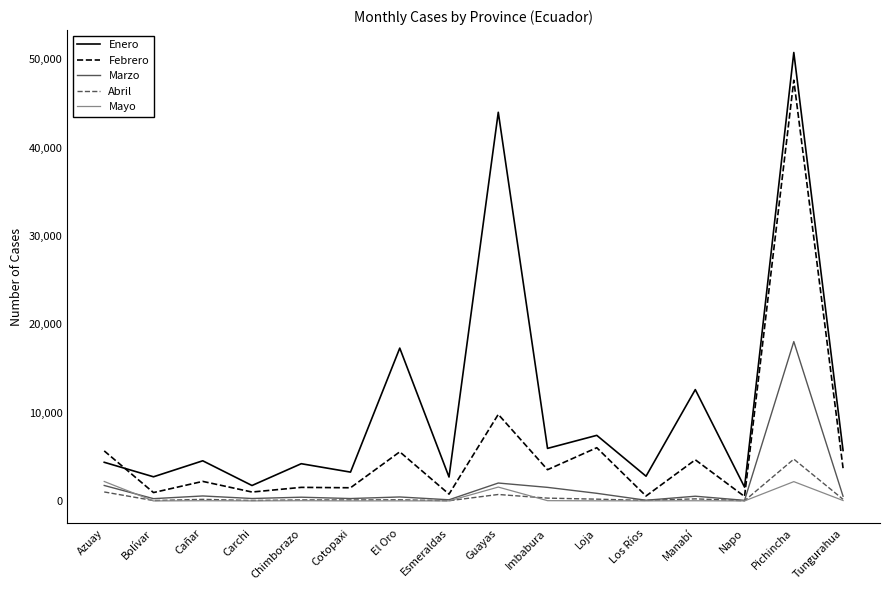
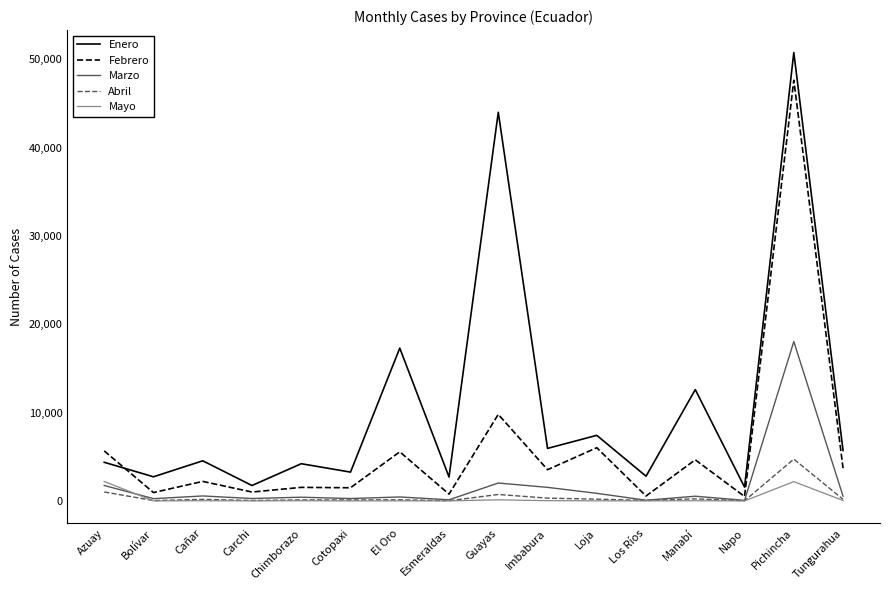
Mayo, Guayas: 2,000 -> 0
